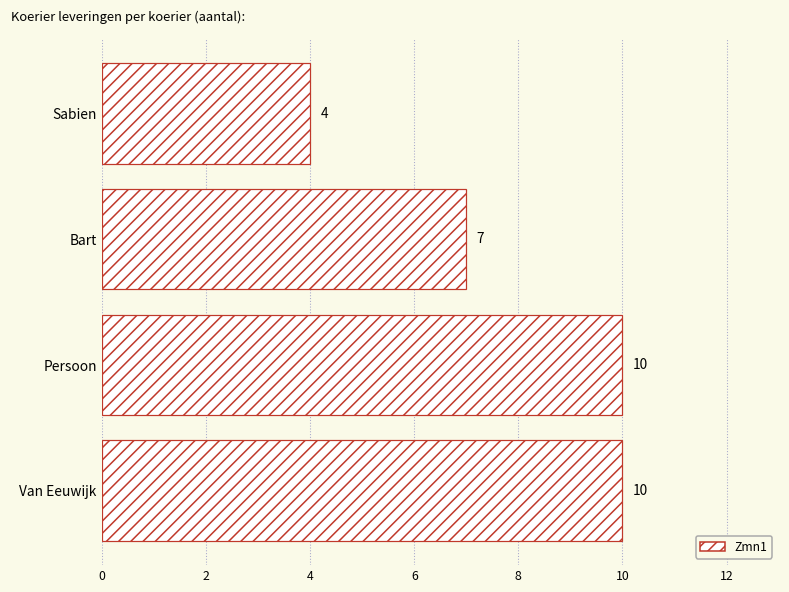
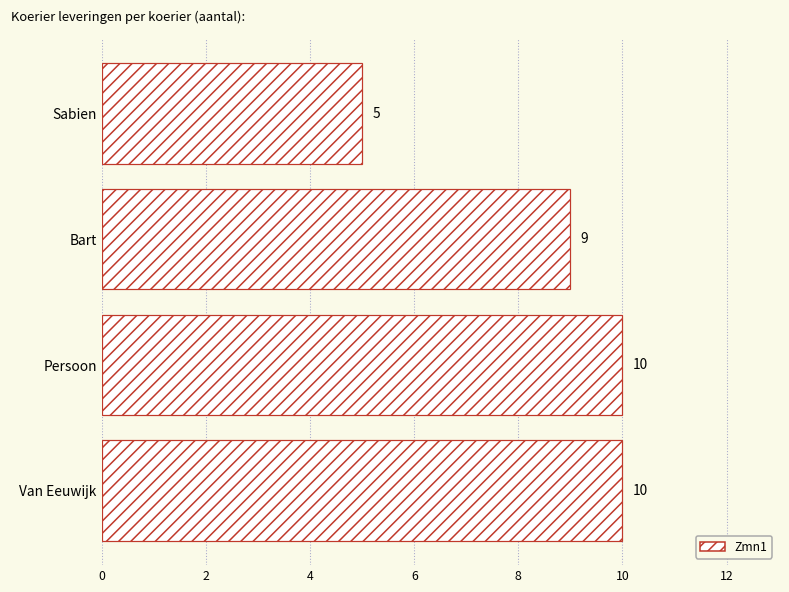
Sabien: 4 -> 5
Bart: 7 -> 9
